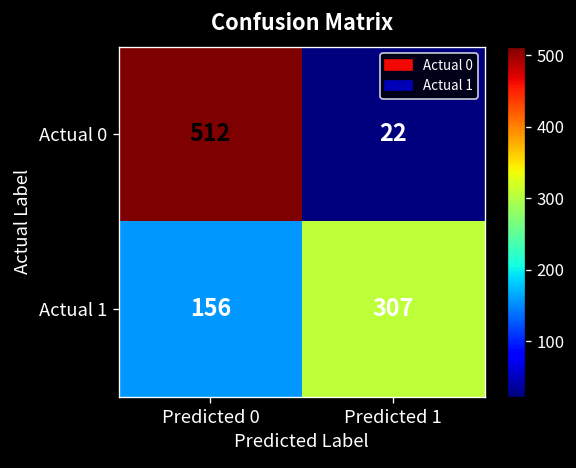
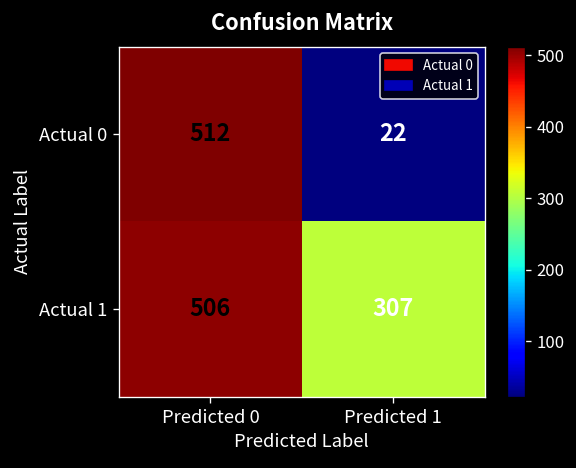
Actual 1, Predicted 0: 156 -> 506
